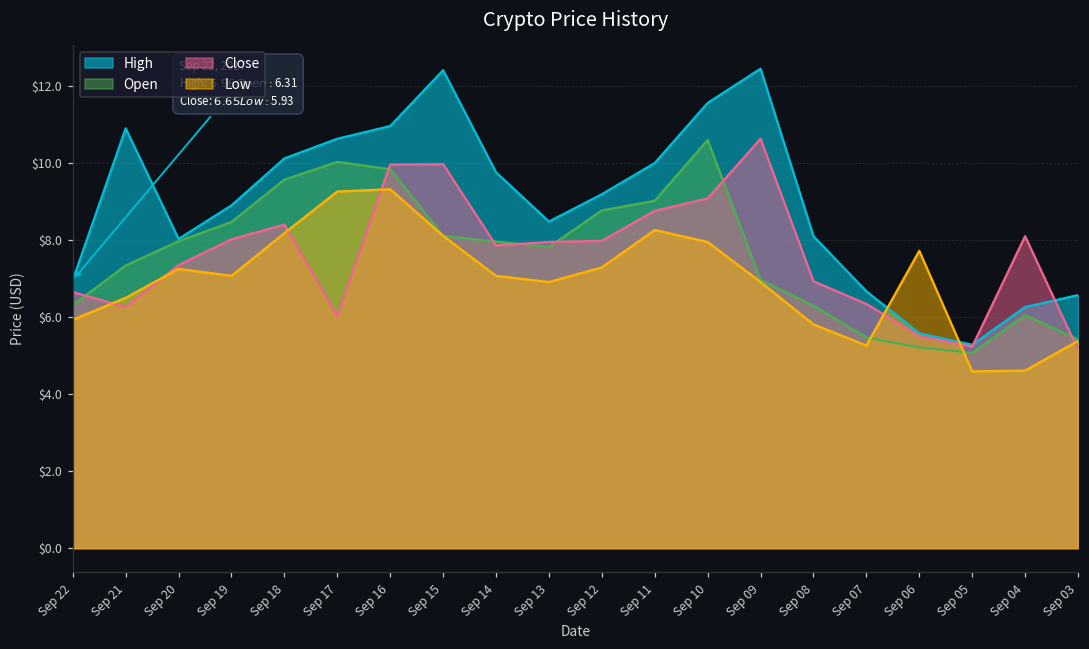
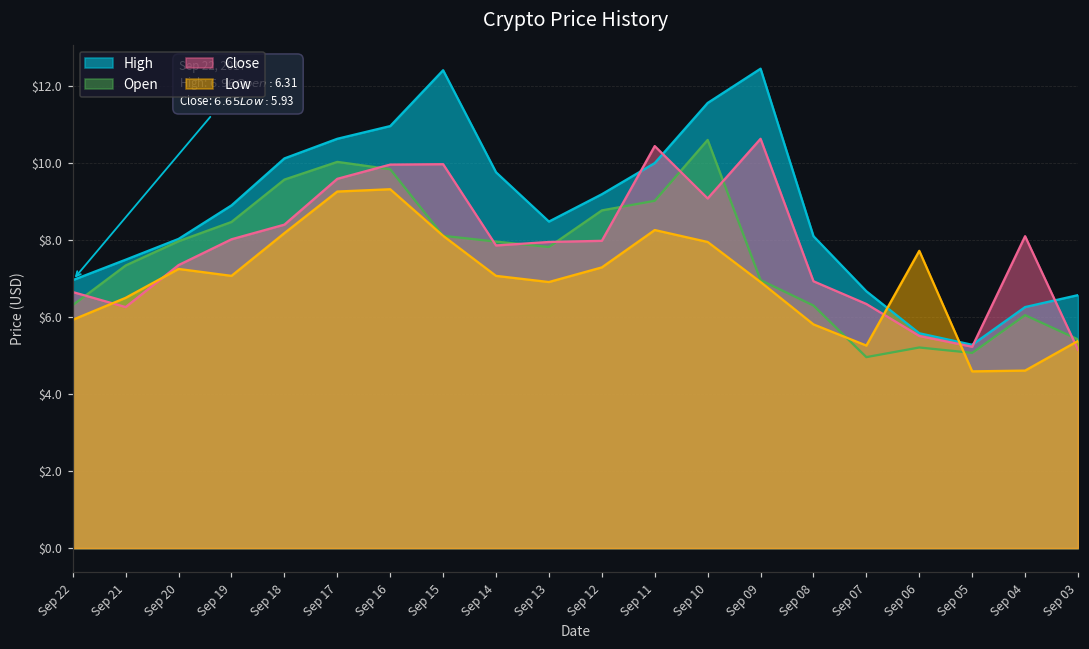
High, Sep 21: $10.9 -> $7.5
Close, Sep 17: $6.0 -> $9.6
Close, Sep 11: $8.8 -> $10.4
Open, Sep 07: $5.5 -> $5.0
